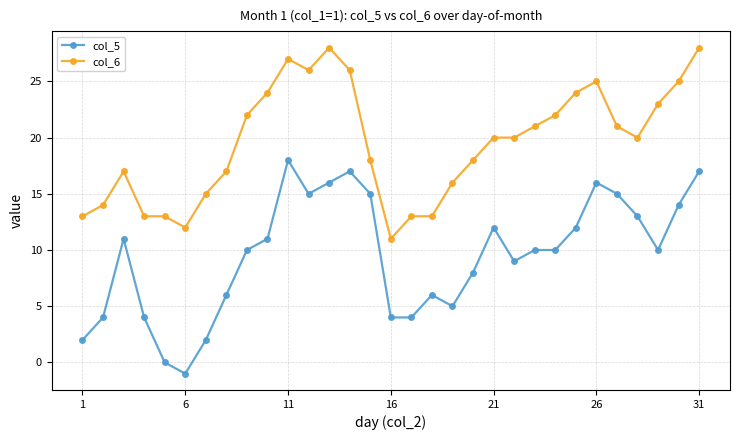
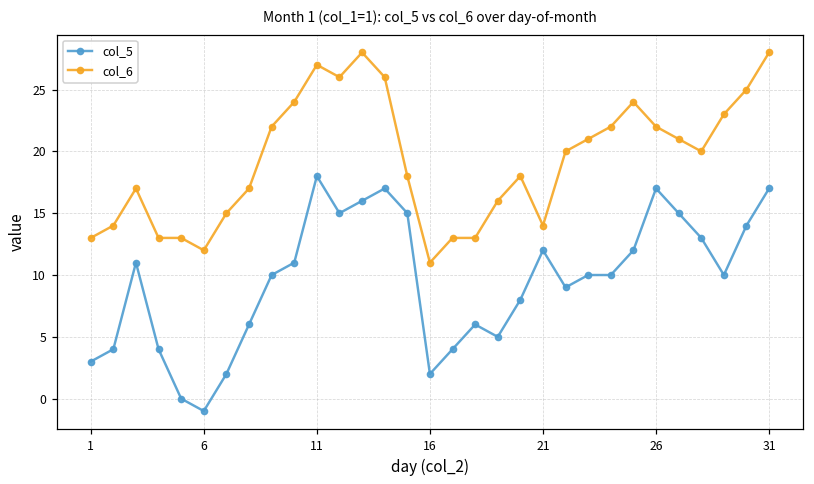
col_5, 1: 2 -> 3
col_5, 16: 4 -> 2
col_6, 21: 20 -> 14
col_5, 26: 16 -> 17
col_6, 26: 25 -> 22
